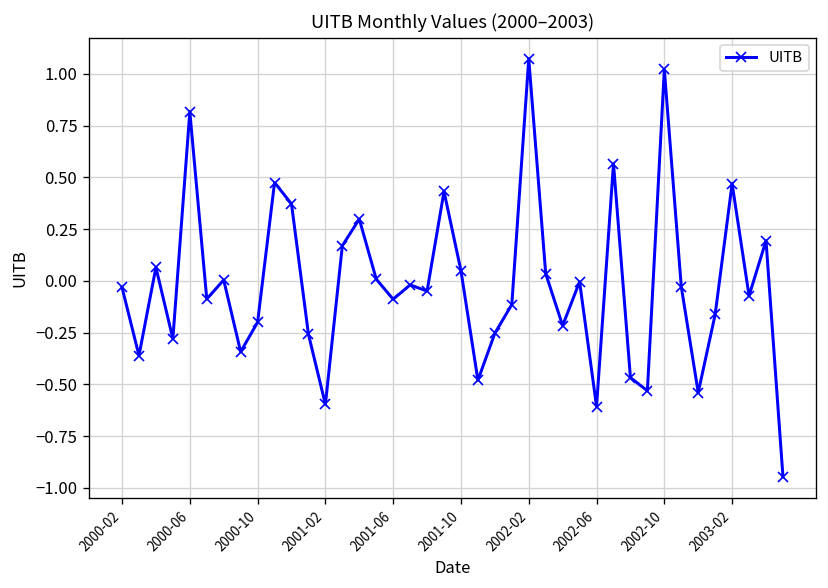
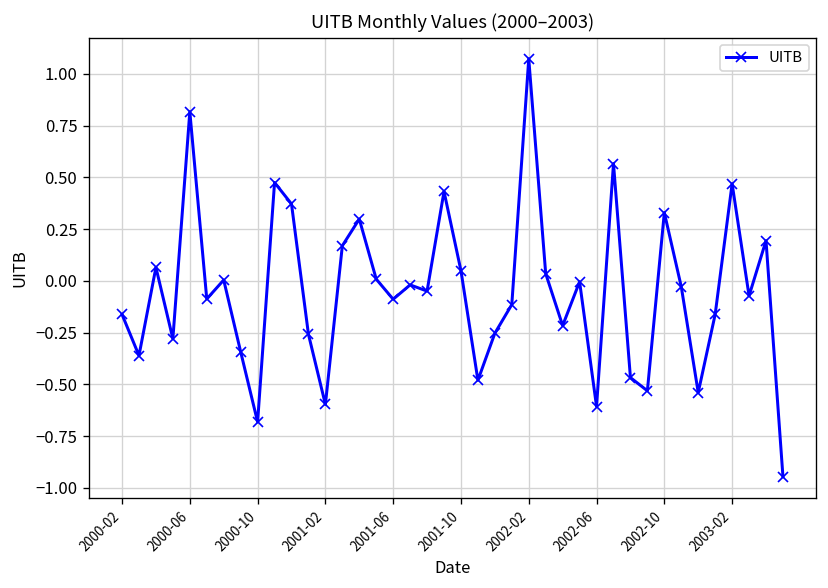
2000-02: -0.03 -> -0.16
2000-10: -0.20 -> -0.68
2002-10: 1.02 -> 0.33
